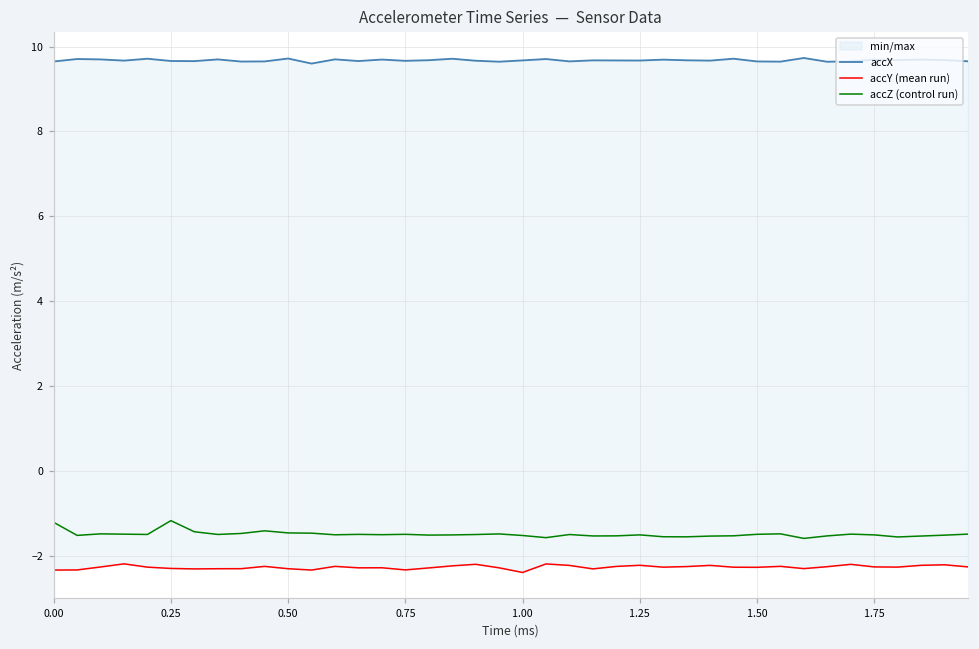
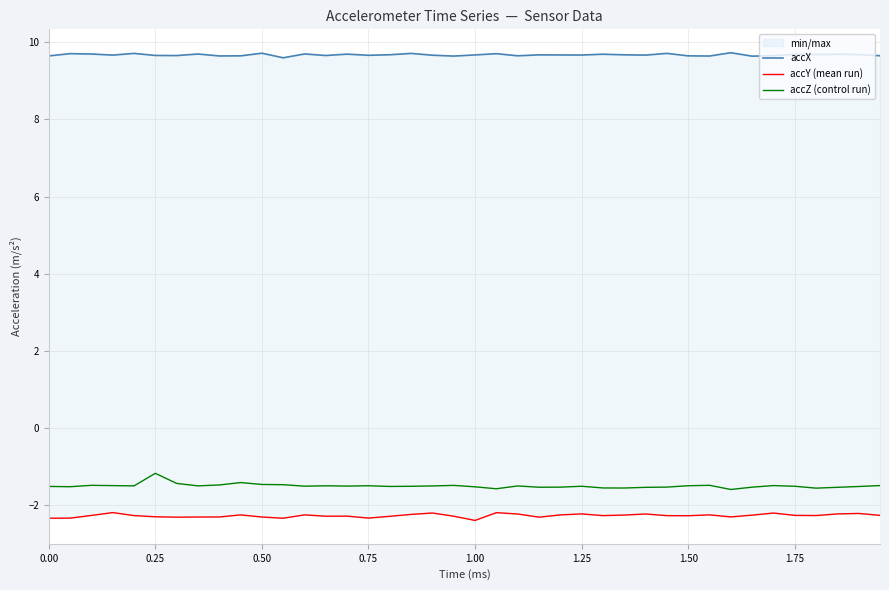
accZ (control run), 0.00: -1.2 -> -1.5
